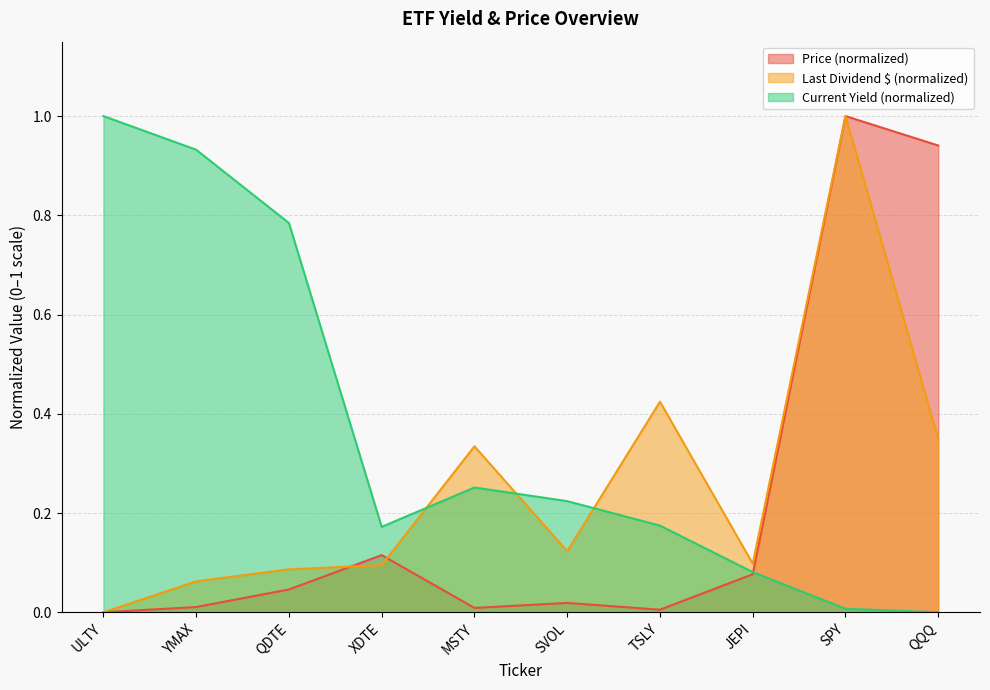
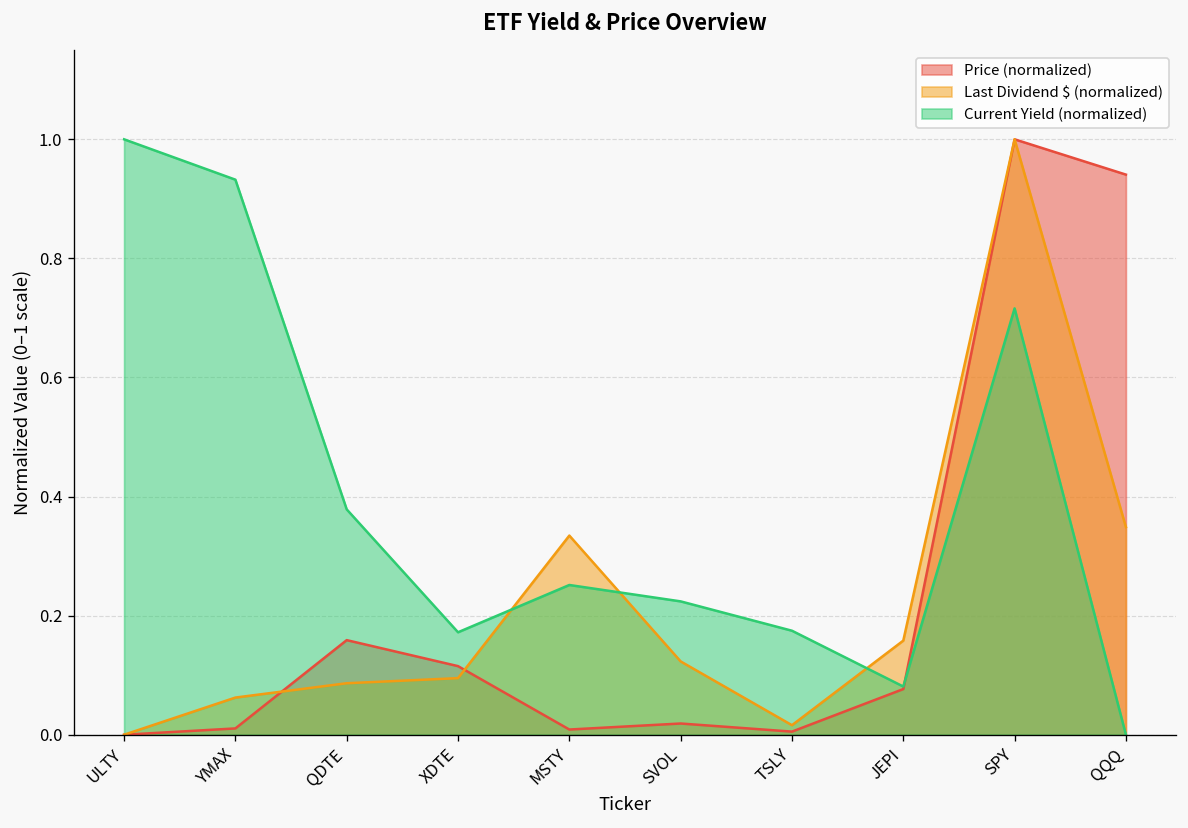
Price (normalized), QDTE: 0.05 -> 0.16
Current Yield (normalized), QDTE: 0.78 -> 0.38
Last Dividend $ (normalized), TSLY: 0.42 -> 0.02
Last Dividend $ (normalized), JEPI: 0.10 -> 0.16
Current Yield (normalized), SPY: 0.01 -> 0.72
